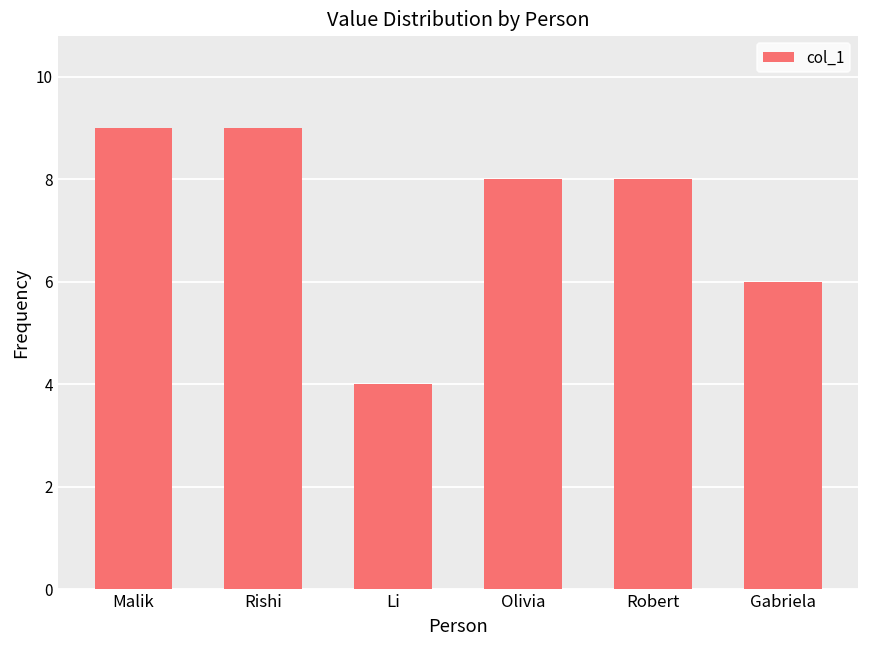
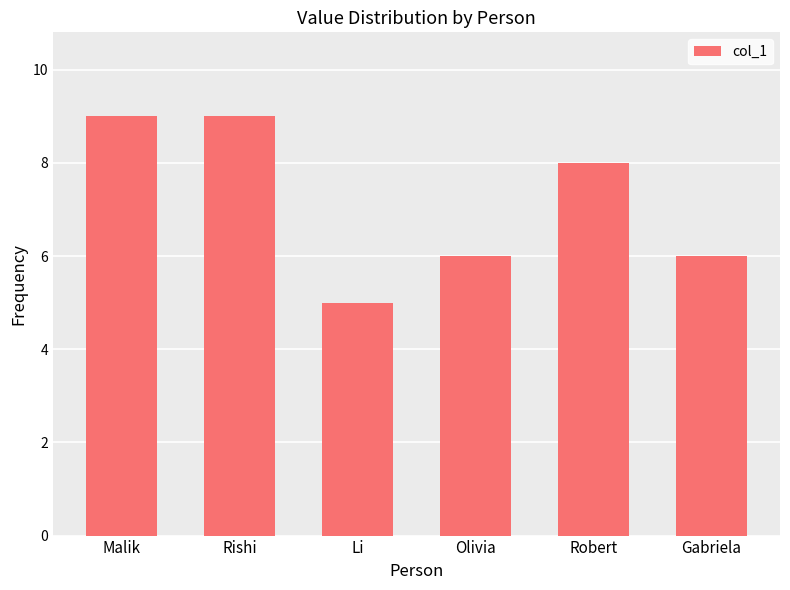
Li: 4 -> 5
Olivia: 8 -> 6
